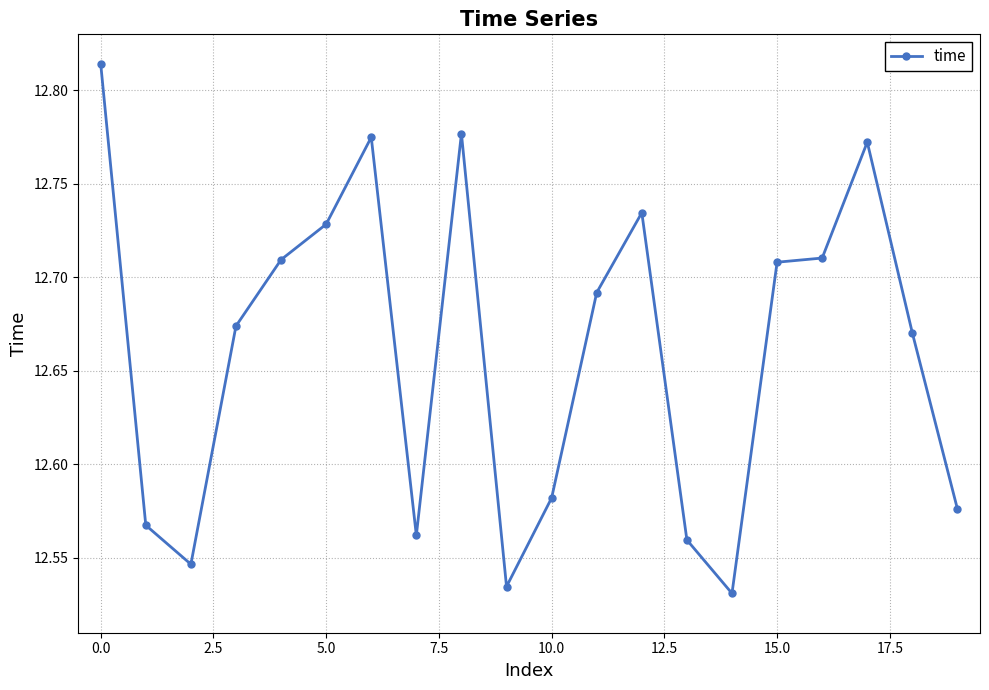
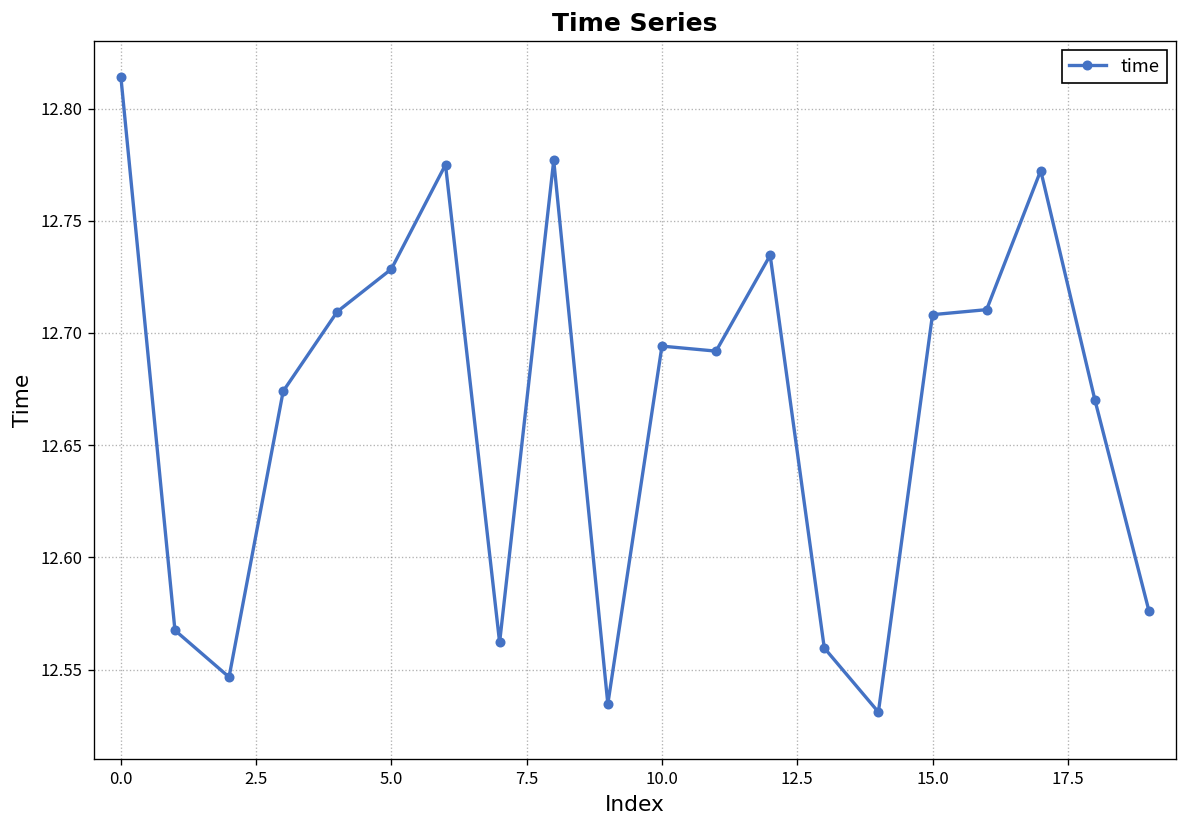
10.0: 12.582 -> 12.694
